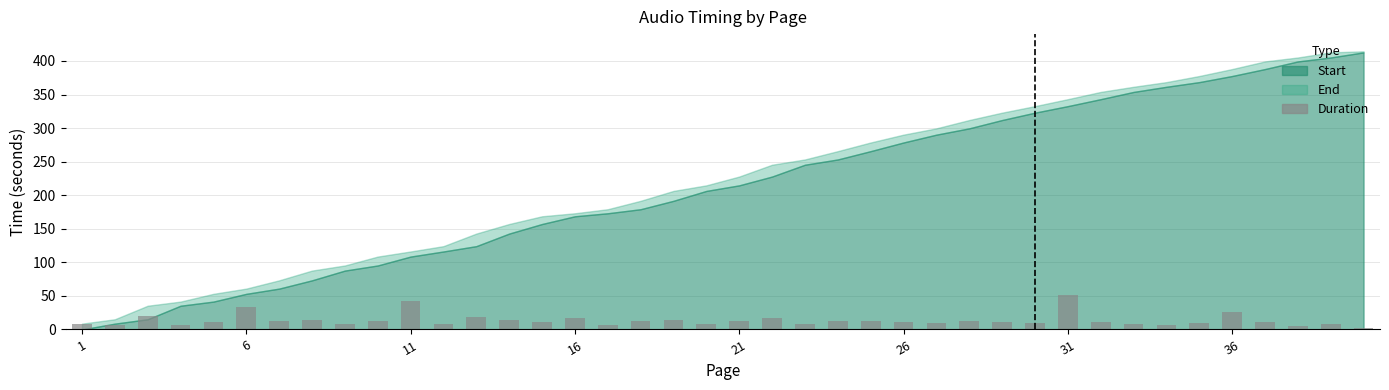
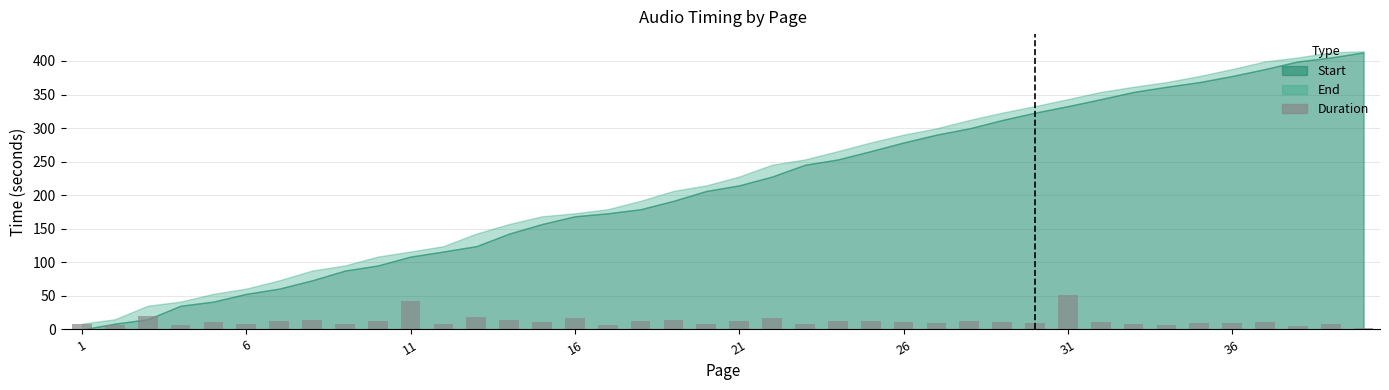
Duration, 6: 30 -> 10
Duration, 36: 30 -> 10
